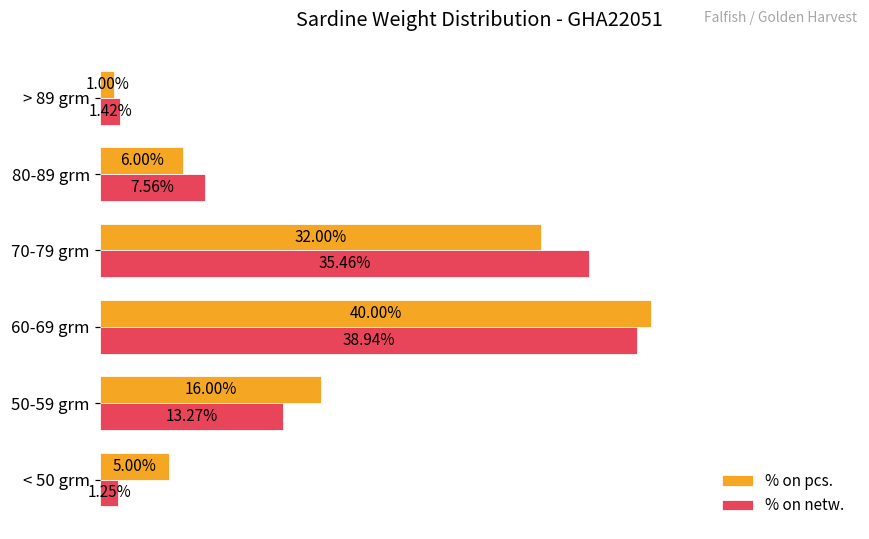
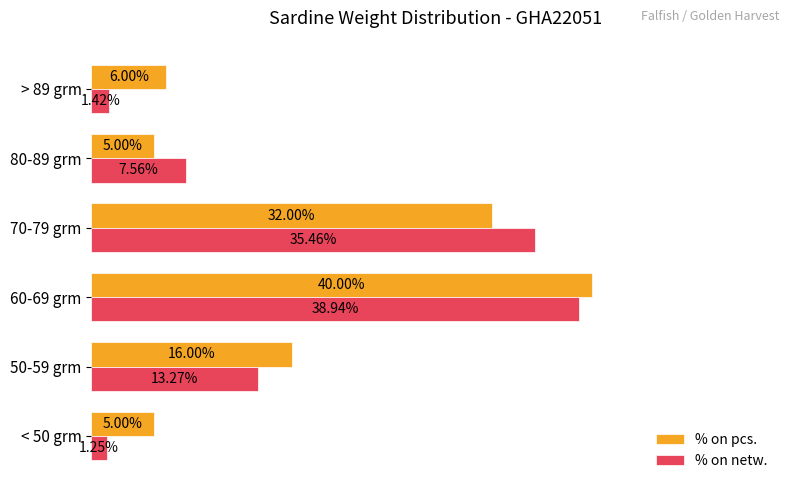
% on pcs., > 89 grm: 1.00% -> 6.00%
% on pcs., 80-89 grm: 6.00% -> 5.00%
